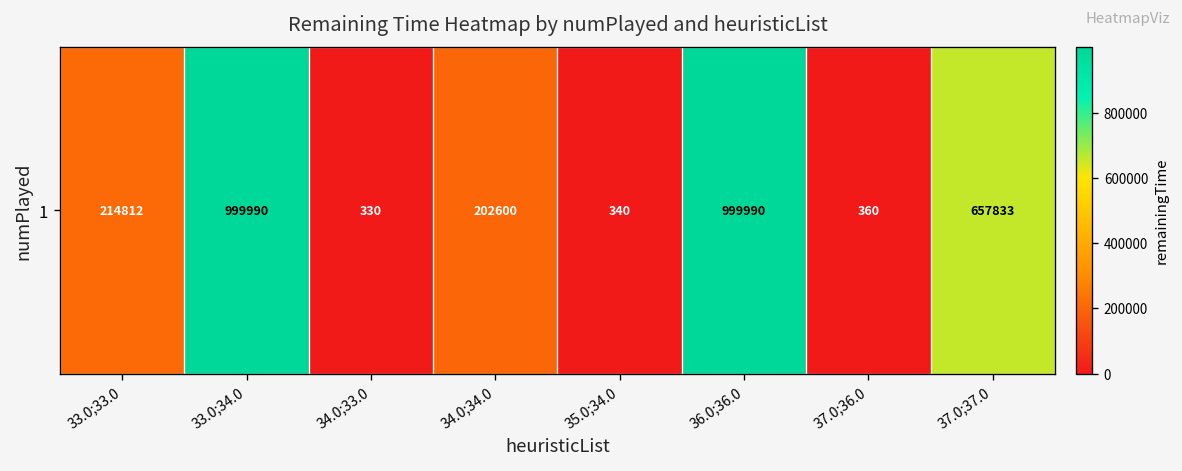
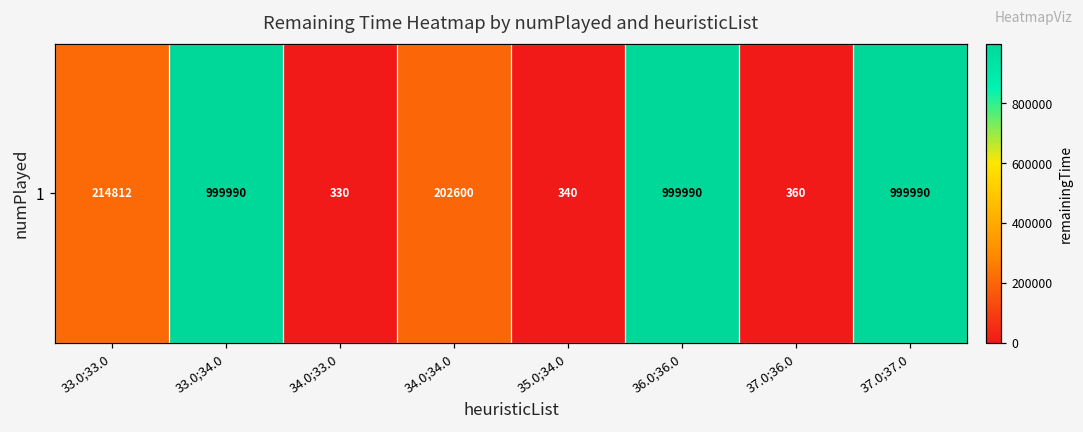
1, 37.0;37.0: 657833 -> 999990
